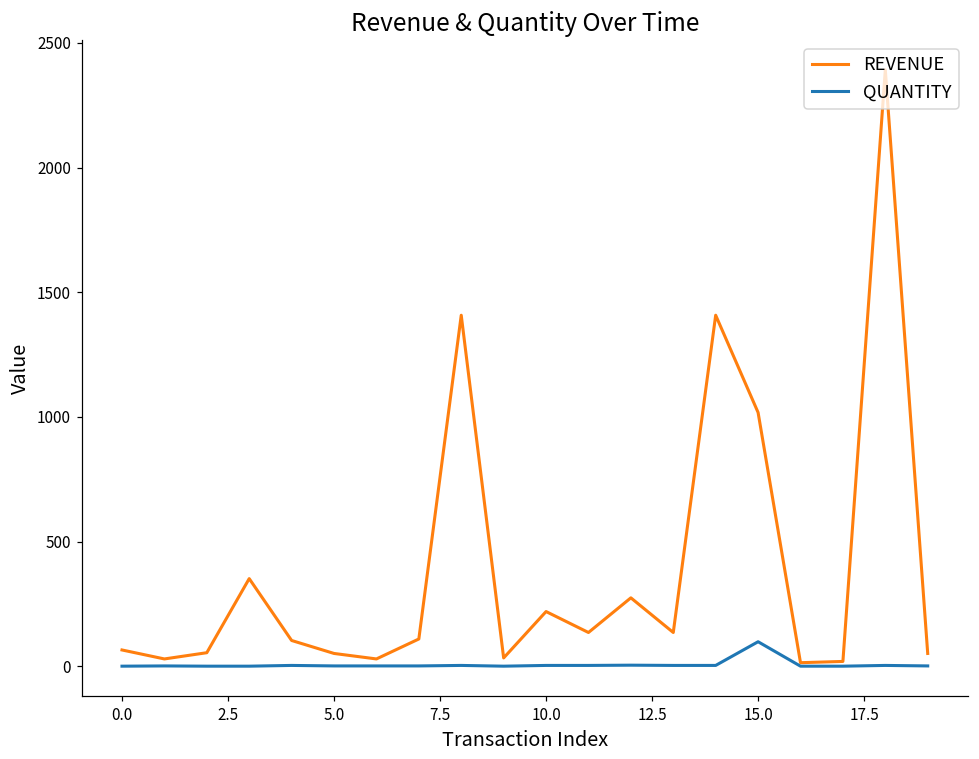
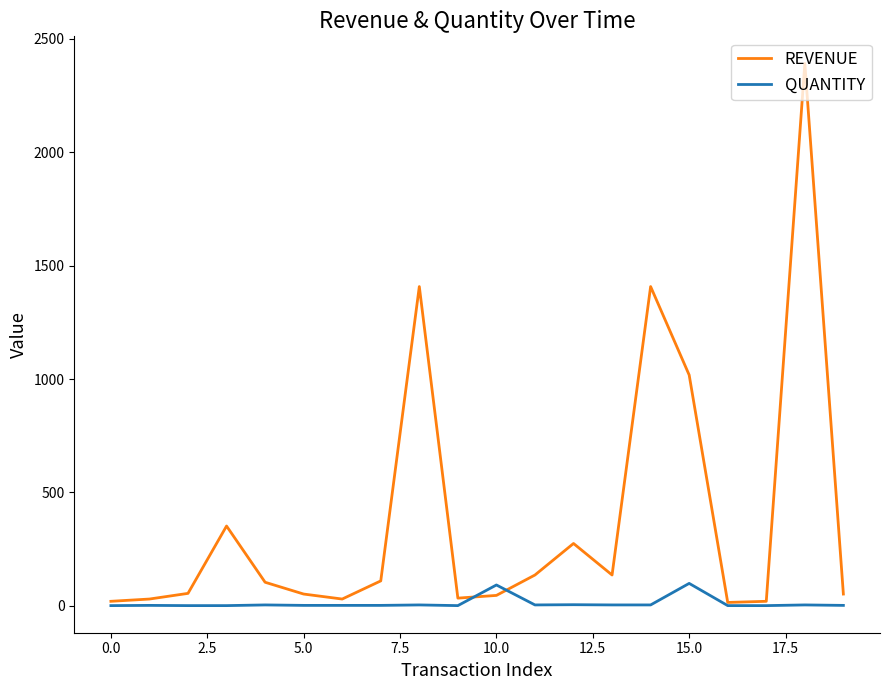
REVENUE, 0.0: 70 -> 20
REVENUE, 10.0: 220 -> 50
QUANTITY, 10.0: 0 -> 90
